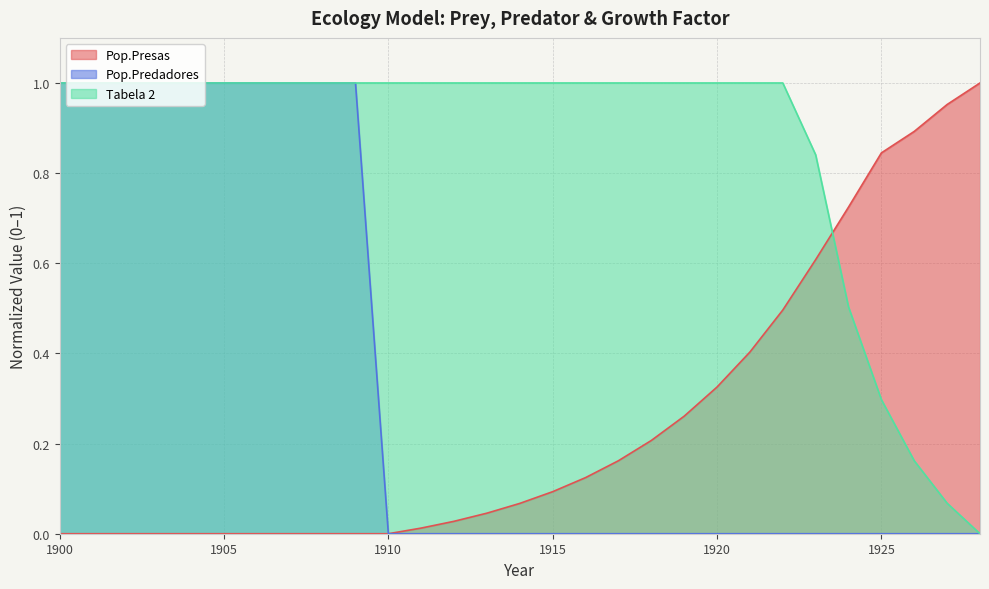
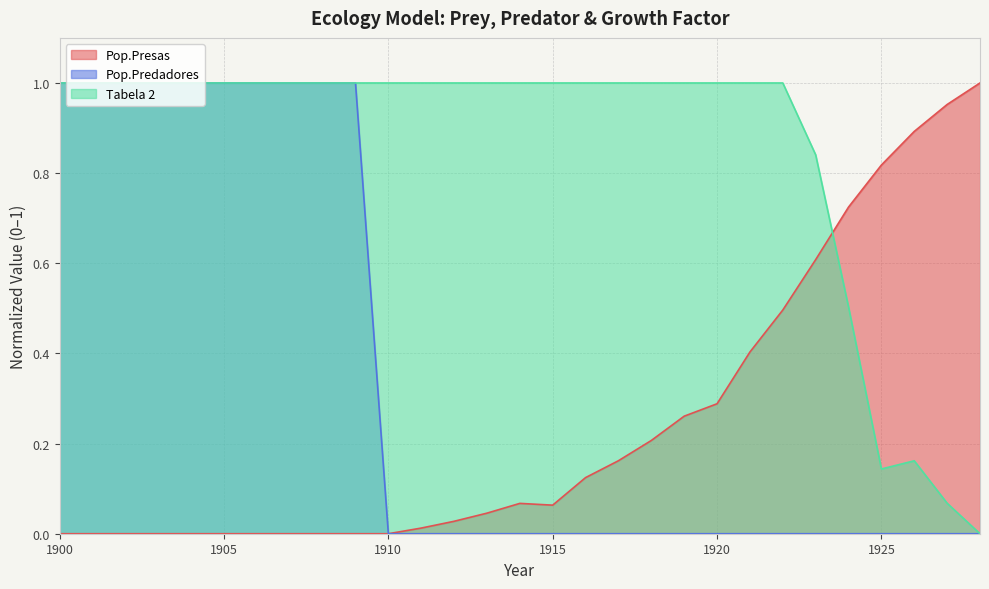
Pop.Presas, 1915: 0.09 -> 0.06
Pop.Presas, 1920: 0.33 -> 0.29
Pop.Presas, 1925: 0.84 -> 0.82
Tabela 2, 1925: 0.30 -> 0.14
